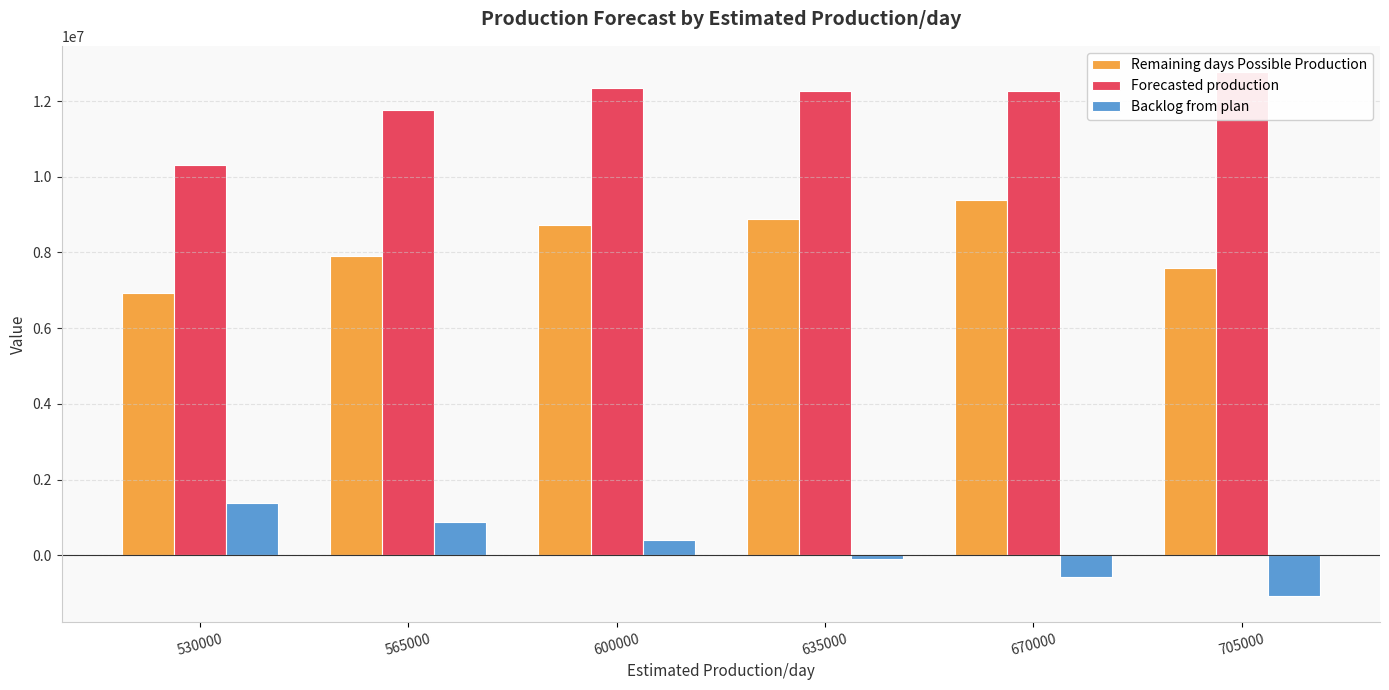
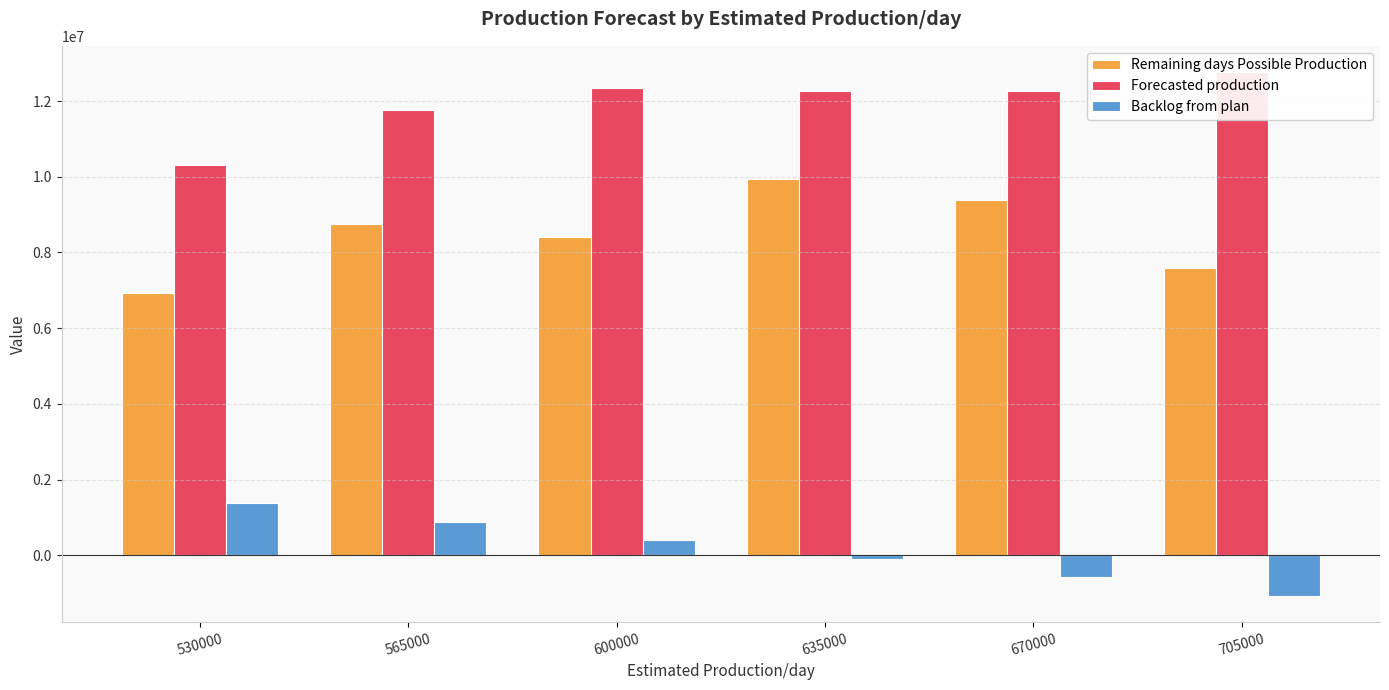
Remaining days Possible Production, 565000: 7900000 -> 8700000
Remaining days Possible Production, 600000: 8700000 -> 8400000
Remaining days Possible Production, 635000: 8900000 -> 9900000
